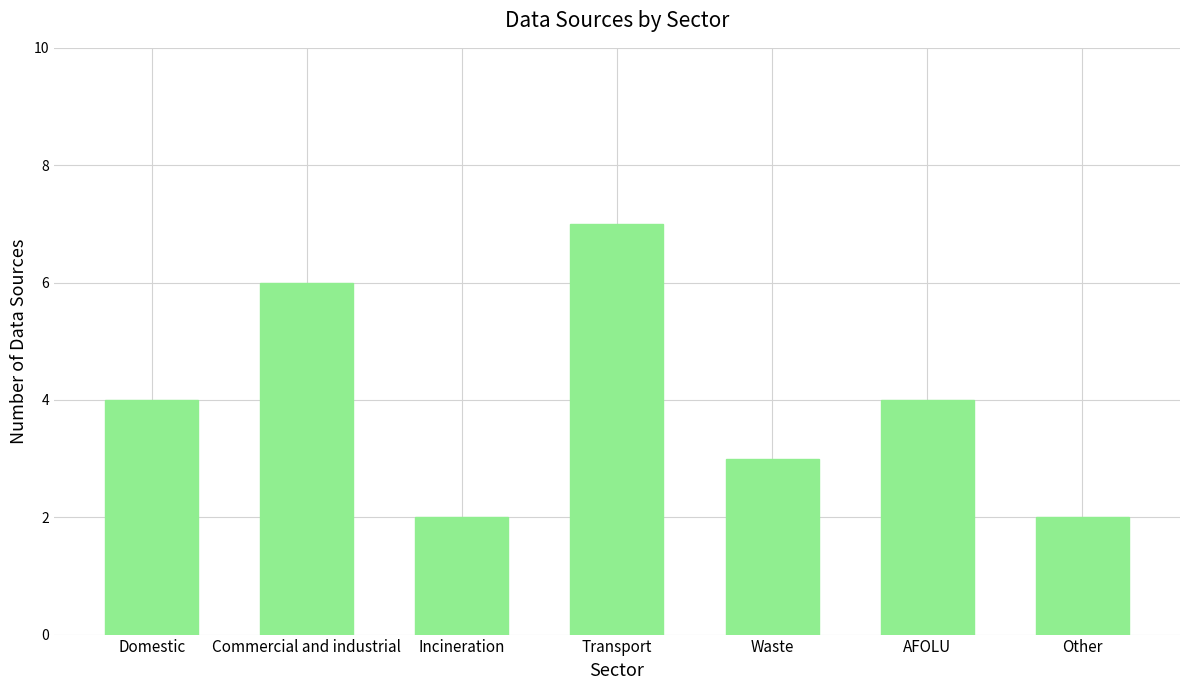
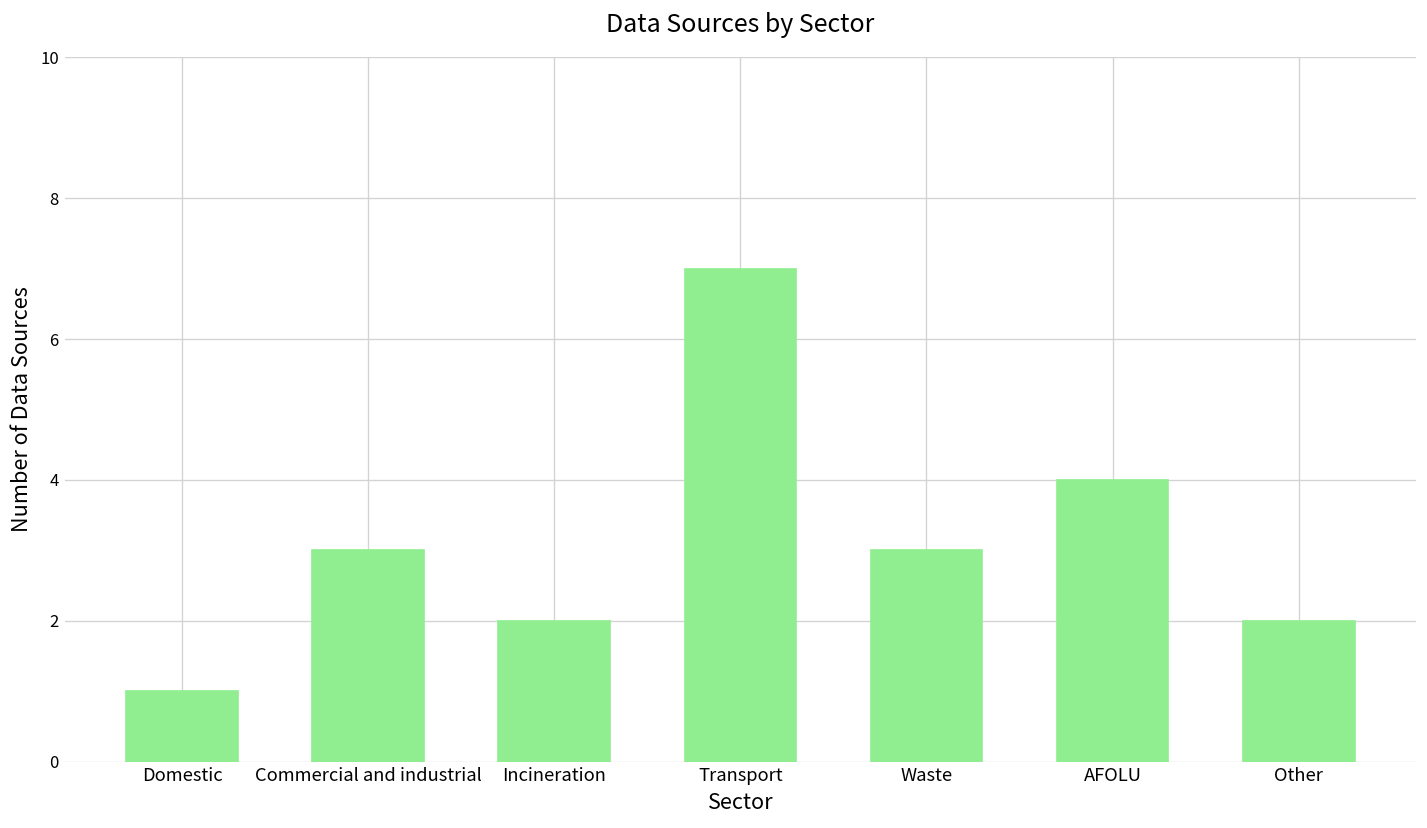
Domestic: 4 -> 1
Commercial and industrial: 6 -> 3
